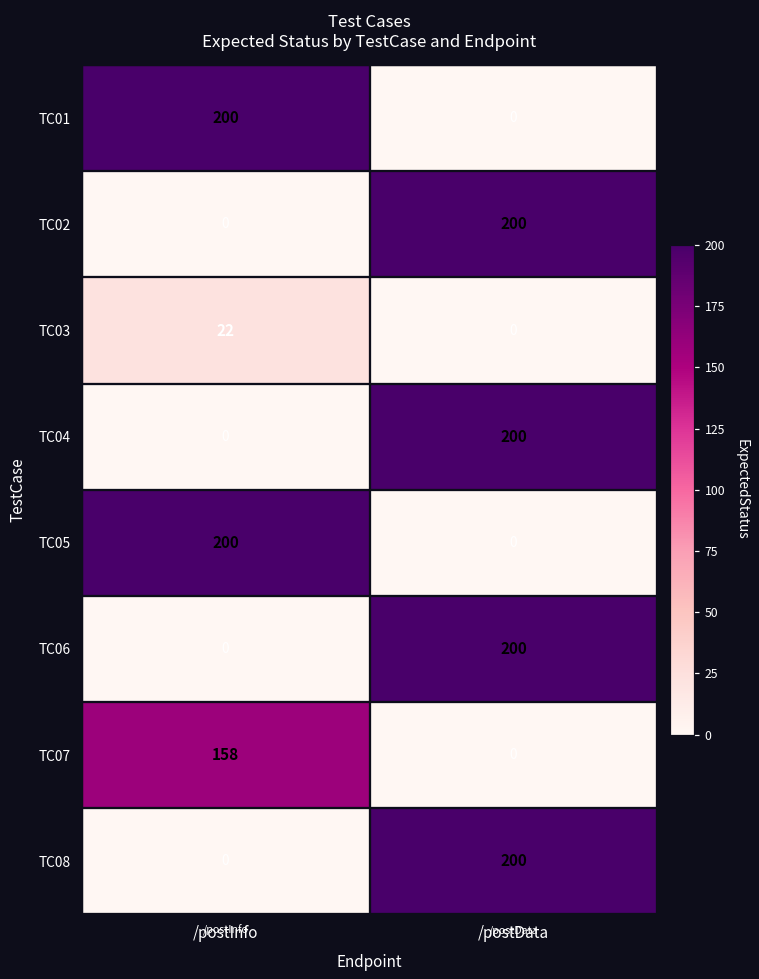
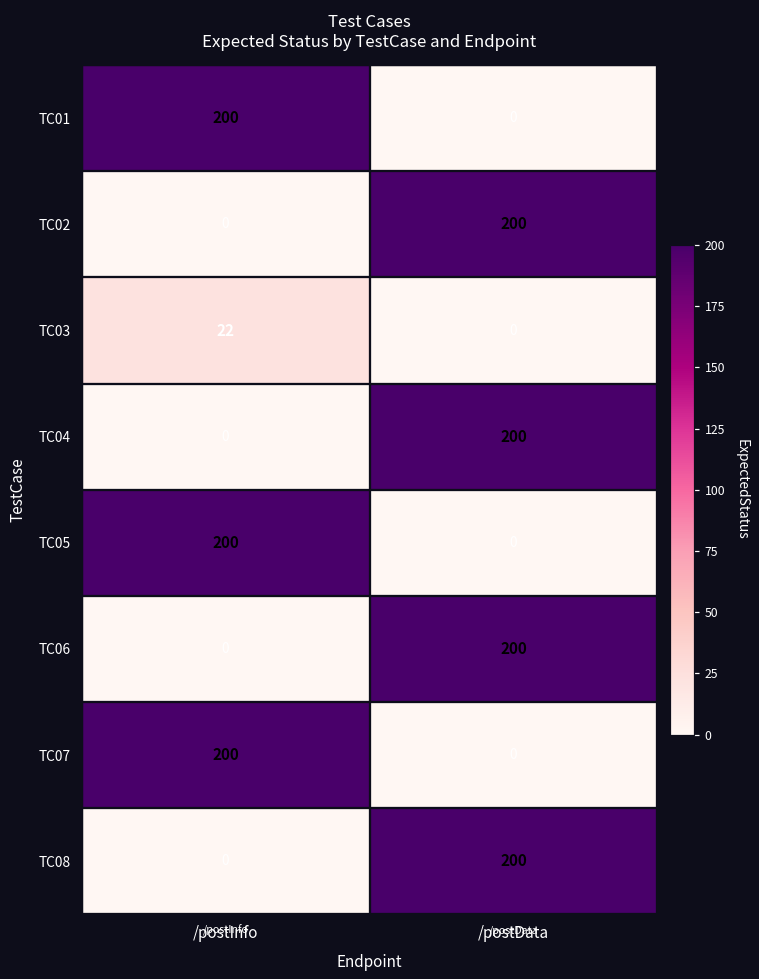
TC07, /postInfo: 158 -> 200
